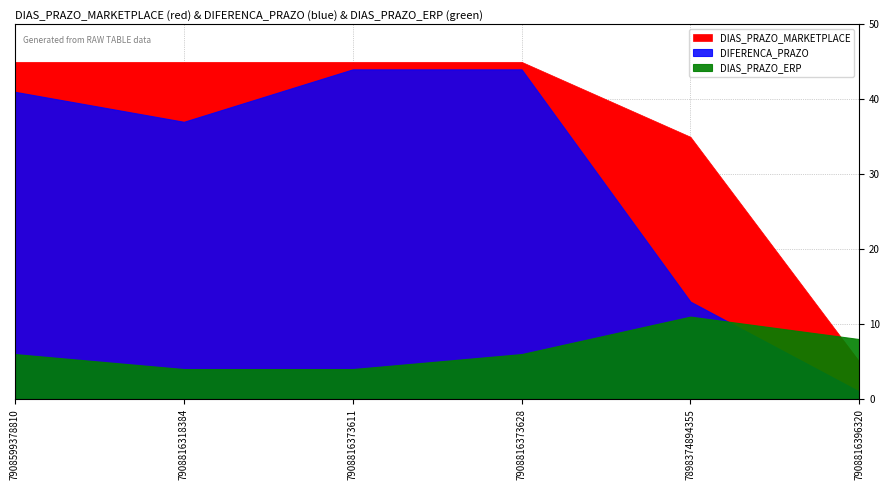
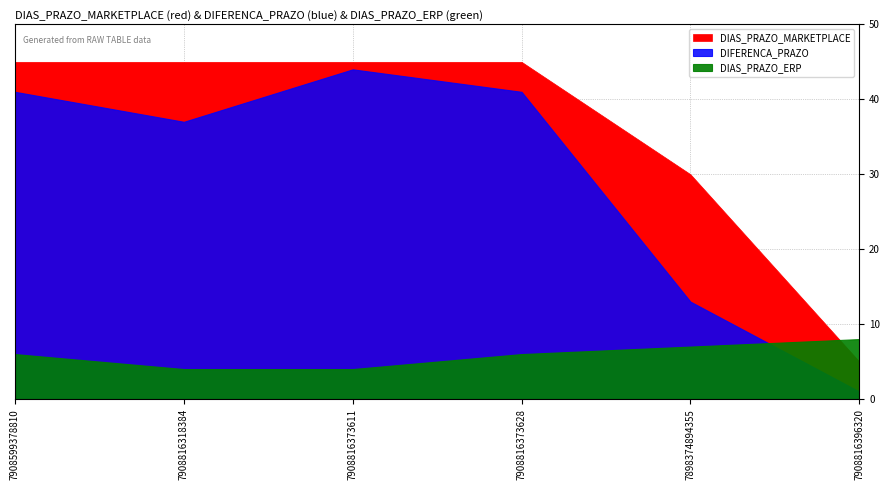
DIFERENCA_PRAZO, 7908816373628: 44 -> 41
DIAS_PRAZO_MARKETPLACE, 7898374894355: 35 -> 30
DIAS_PRAZO_ERP, 7898374894355: 11 -> 7
